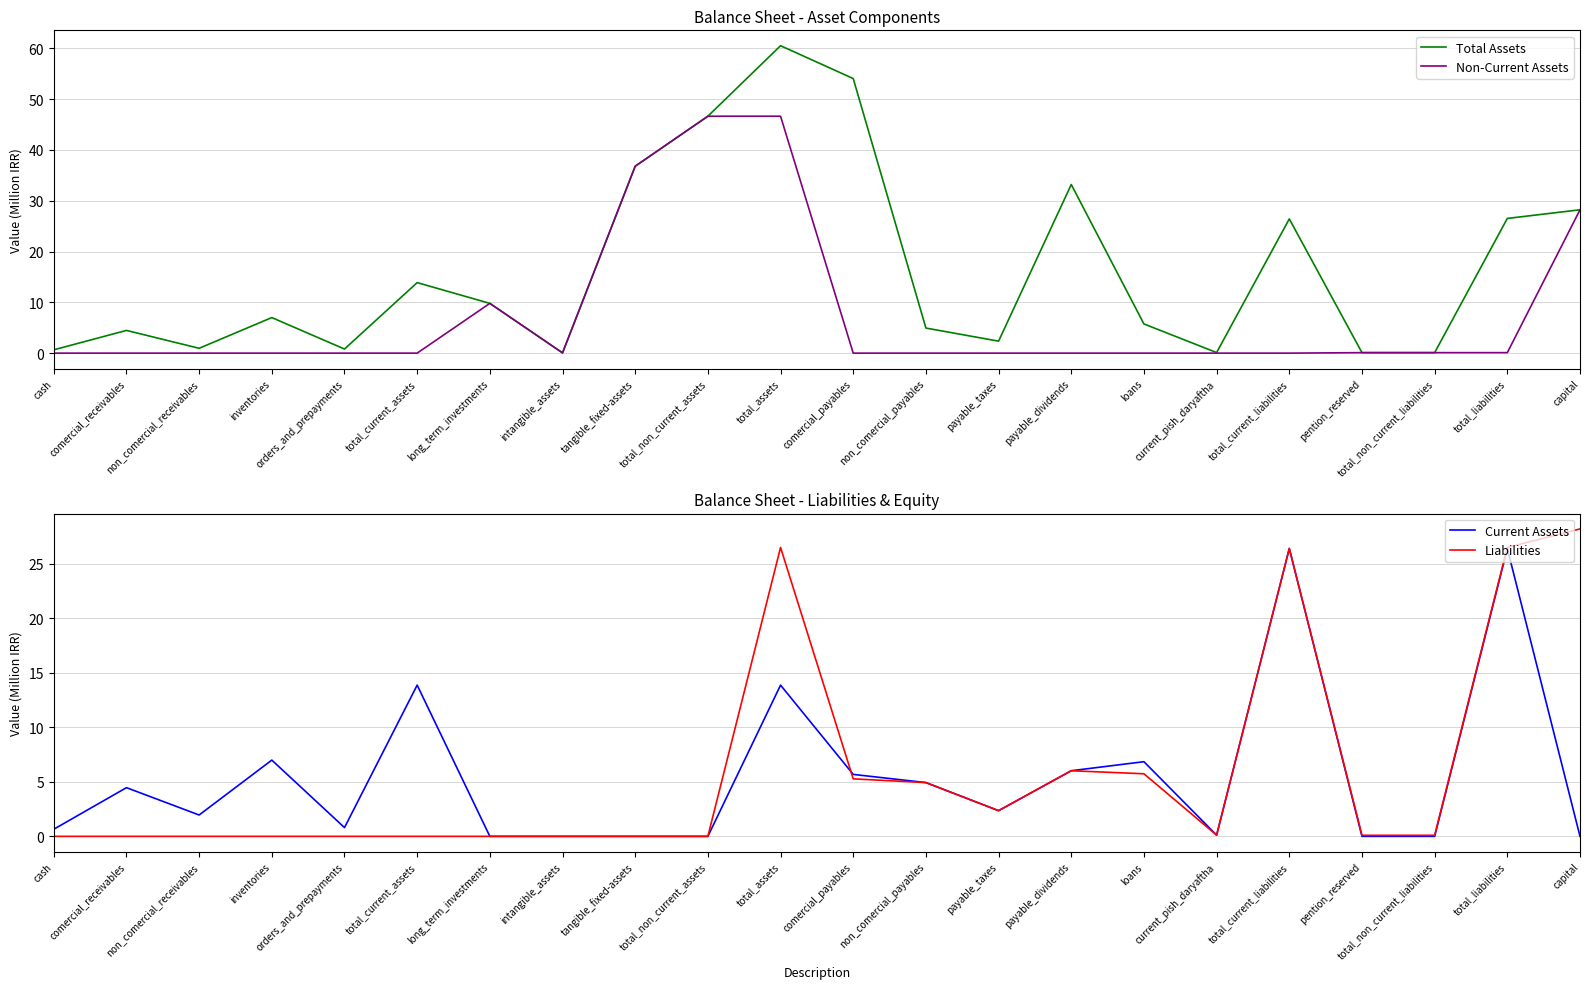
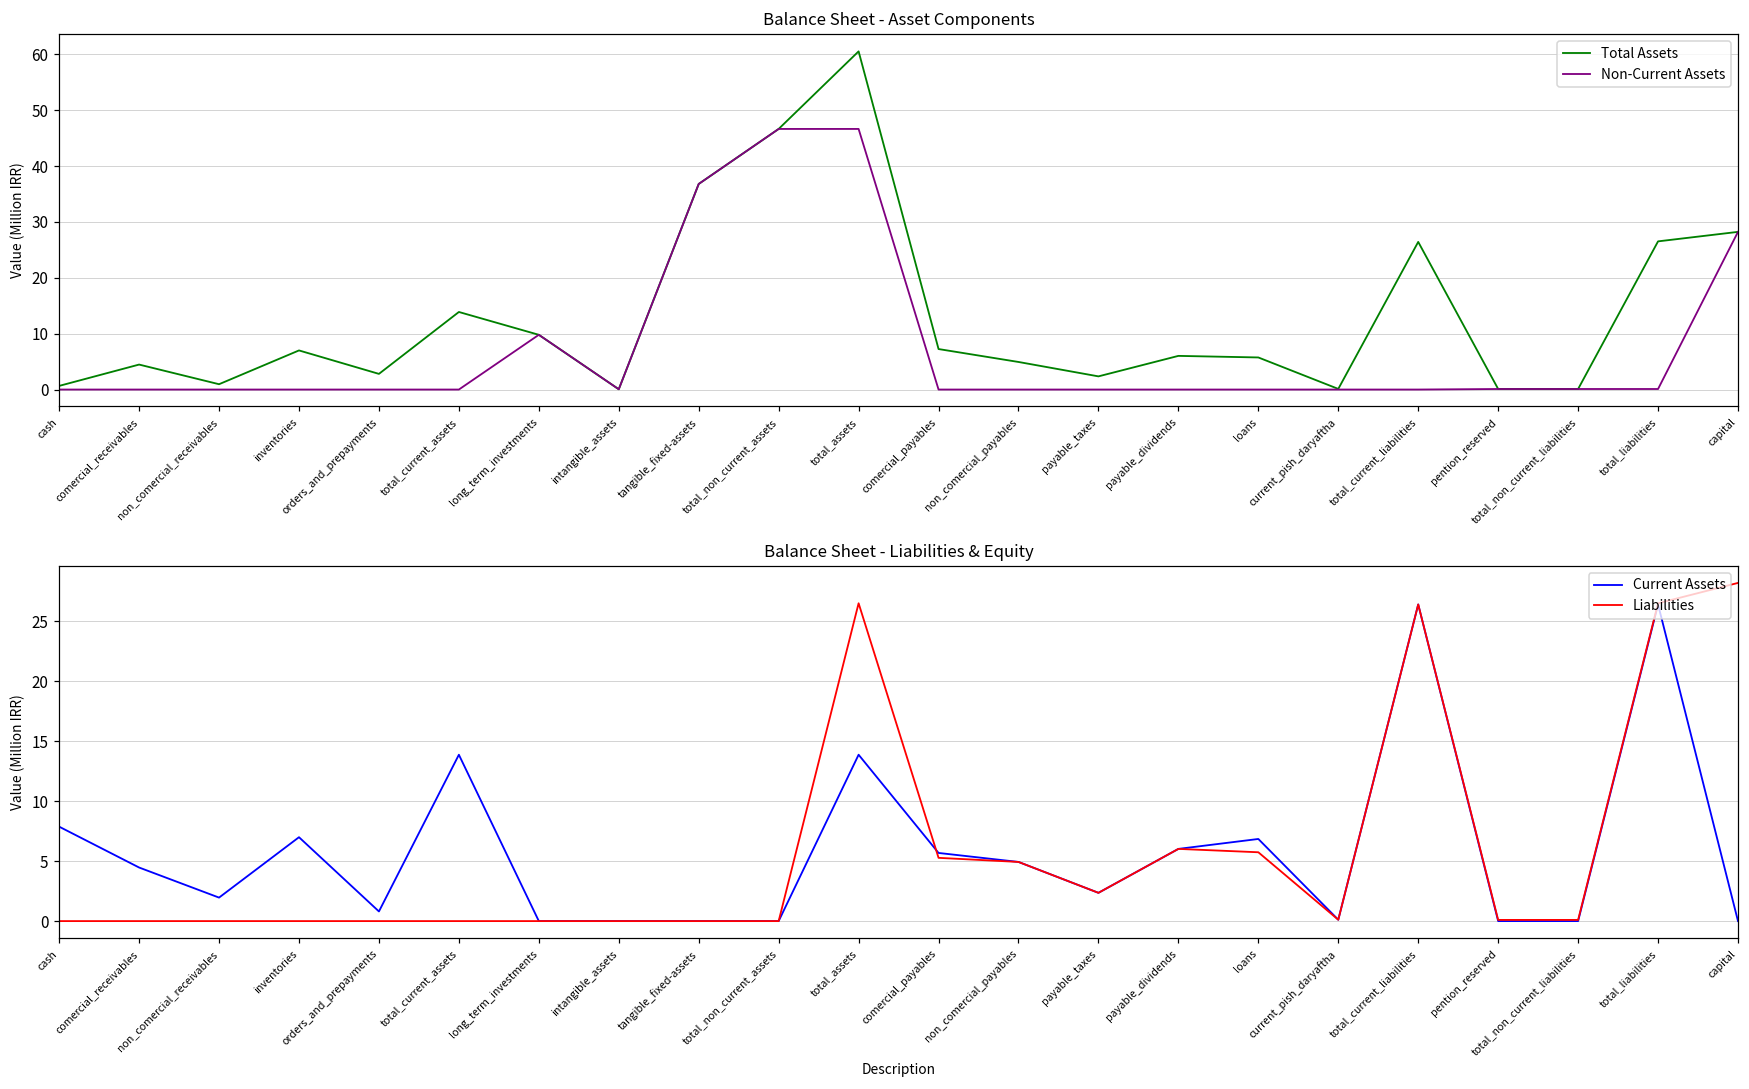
Balance Sheet - Asset Components, Total Assets, orders_and_prepayments: 1 -> 3
Balance Sheet - Asset Components, Total Assets, comercial_payables: 54 -> 7
Balance Sheet - Asset Components, Total Assets, payable_dividends: 33 -> 6
Balance Sheet - Liabilities & Equity, Current Assets, cash: 0.7 -> 7.9
